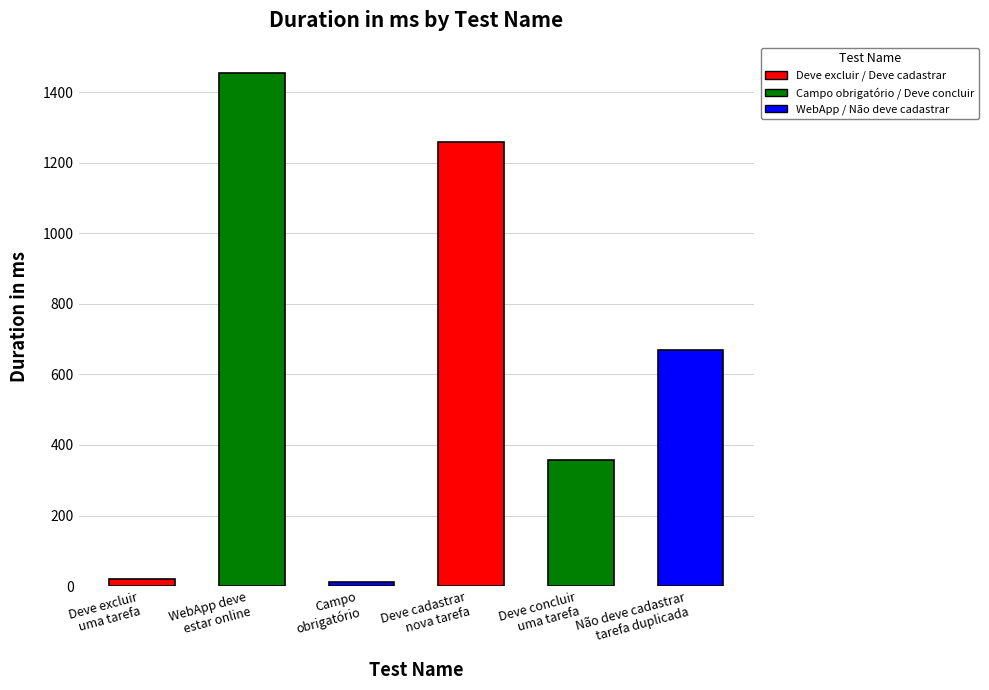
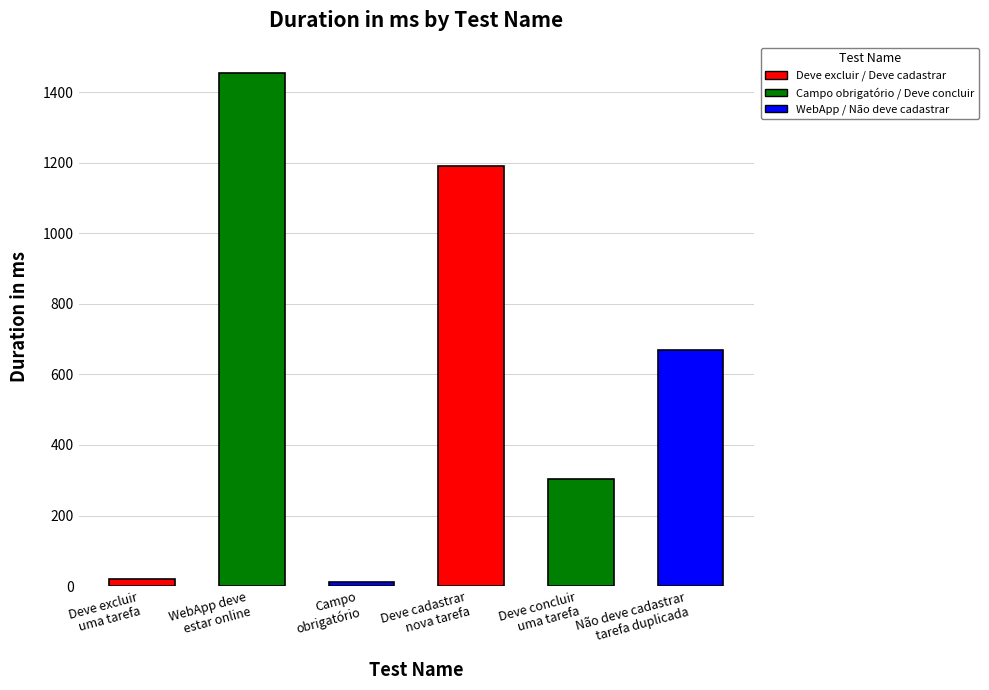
Deve cadastrar nova tarefa: 1260 -> 1190
Deve concluir uma tarefa: 360 -> 300
